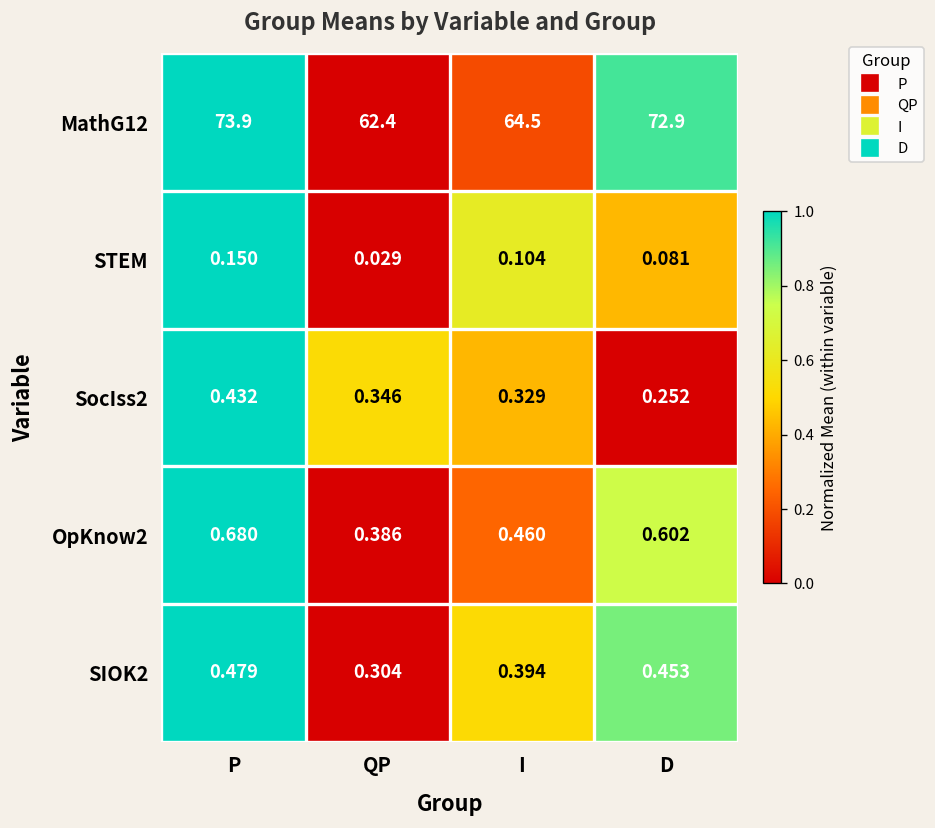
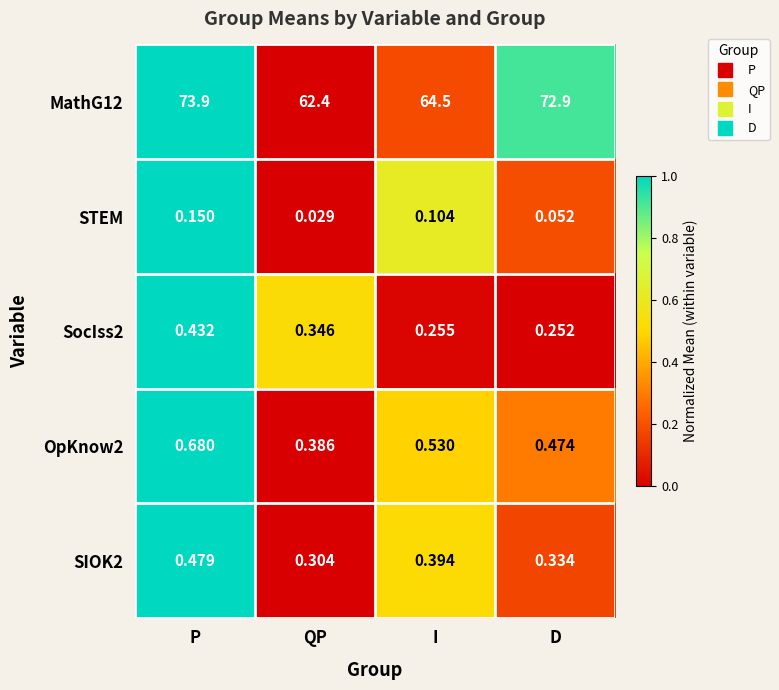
STEM, D: 0.081 -> 0.052
SocIss2, I: 0.329 -> 0.255
OpKnow2, I: 0.460 -> 0.530
OpKnow2, D: 0.602 -> 0.474
SIOK2, D: 0.453 -> 0.334
